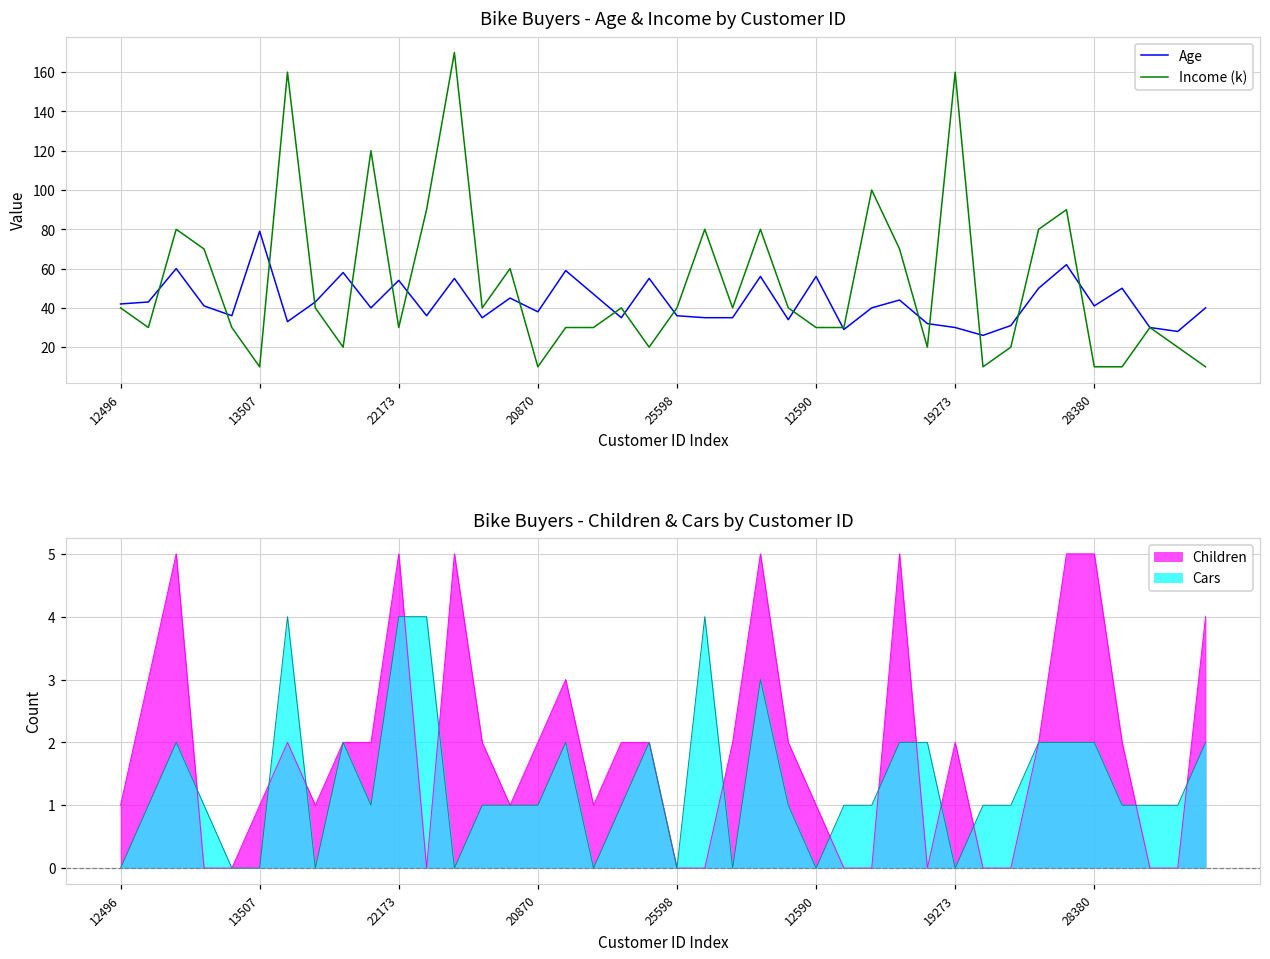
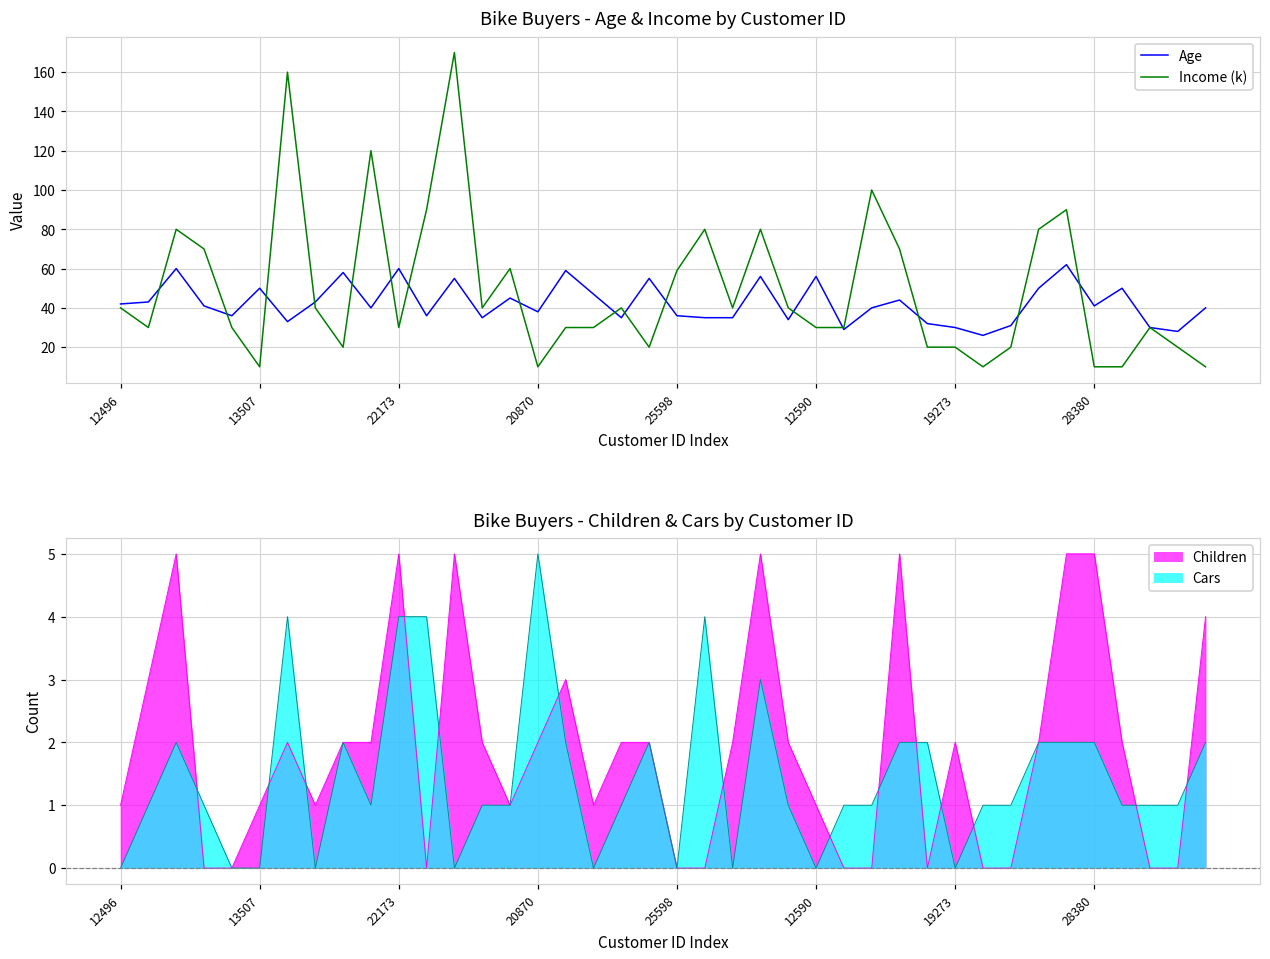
Bike Buyers - Age & Income by Customer ID, Age, 13507: 79 -> 50
Bike Buyers - Age & Income by Customer ID, Age, 22173: 54 -> 60
Bike Buyers - Age & Income by Customer ID, Income (k), 25598: 40 -> 59
Bike Buyers - Age & Income by Customer ID, Income (k), 19273: 160 -> 20
Bike Buyers - Children & Cars by Customer ID, Cars, 20870: 1 -> 5
